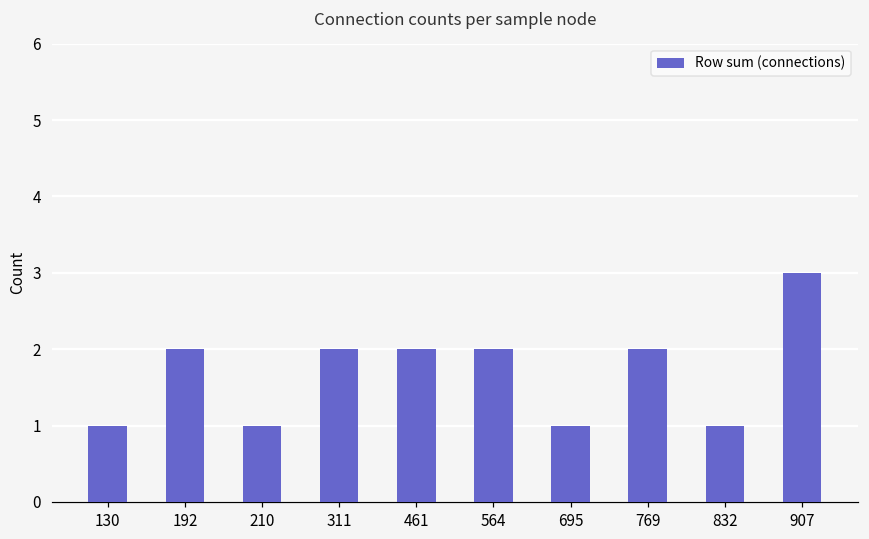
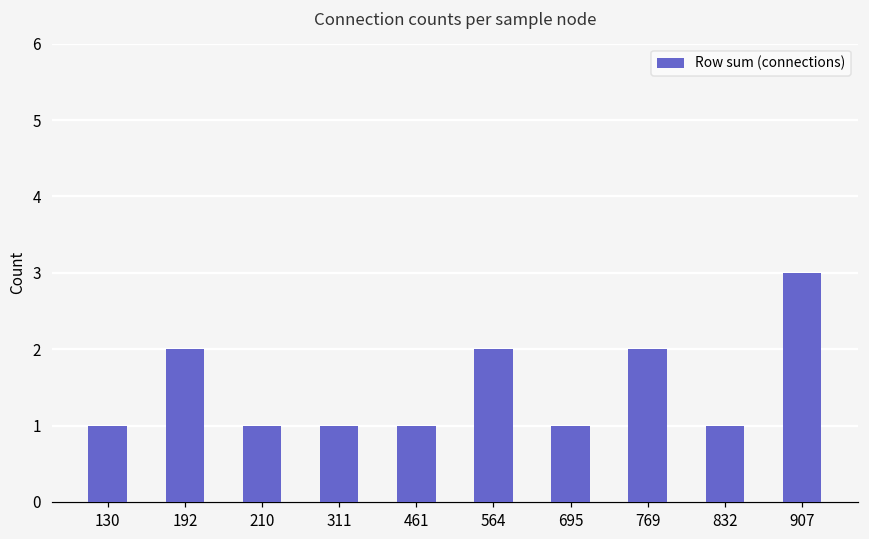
311: 2 -> 1
461: 2 -> 1
